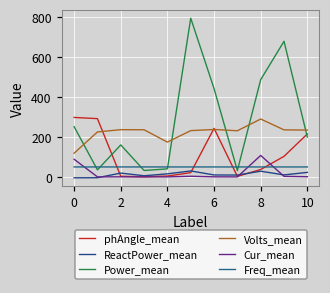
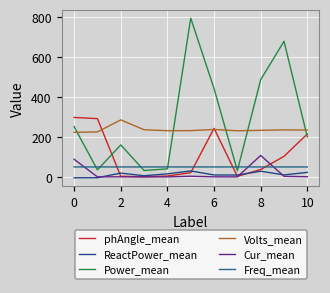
Volts_mean, 0: 120 -> 220
Volts_mean, 2: 240 -> 290
Volts_mean, 4: 170 -> 230
Volts_mean, 8: 290 -> 230
